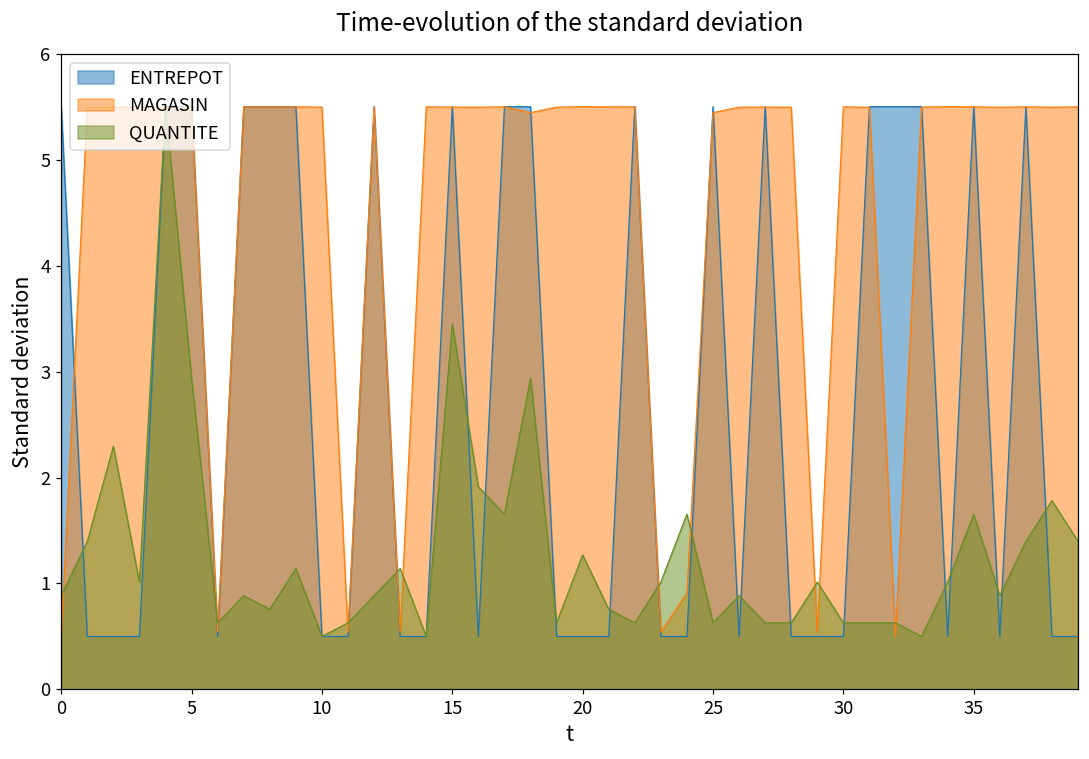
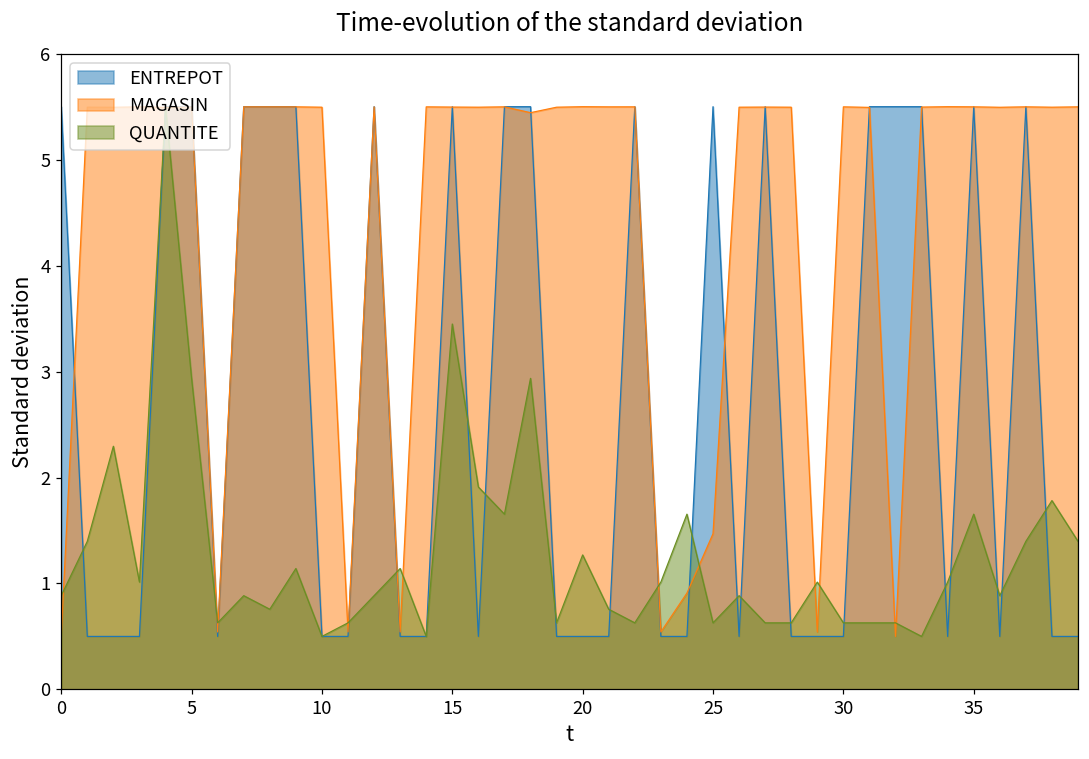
MAGASIN, 25: 5.4 -> 1.5
